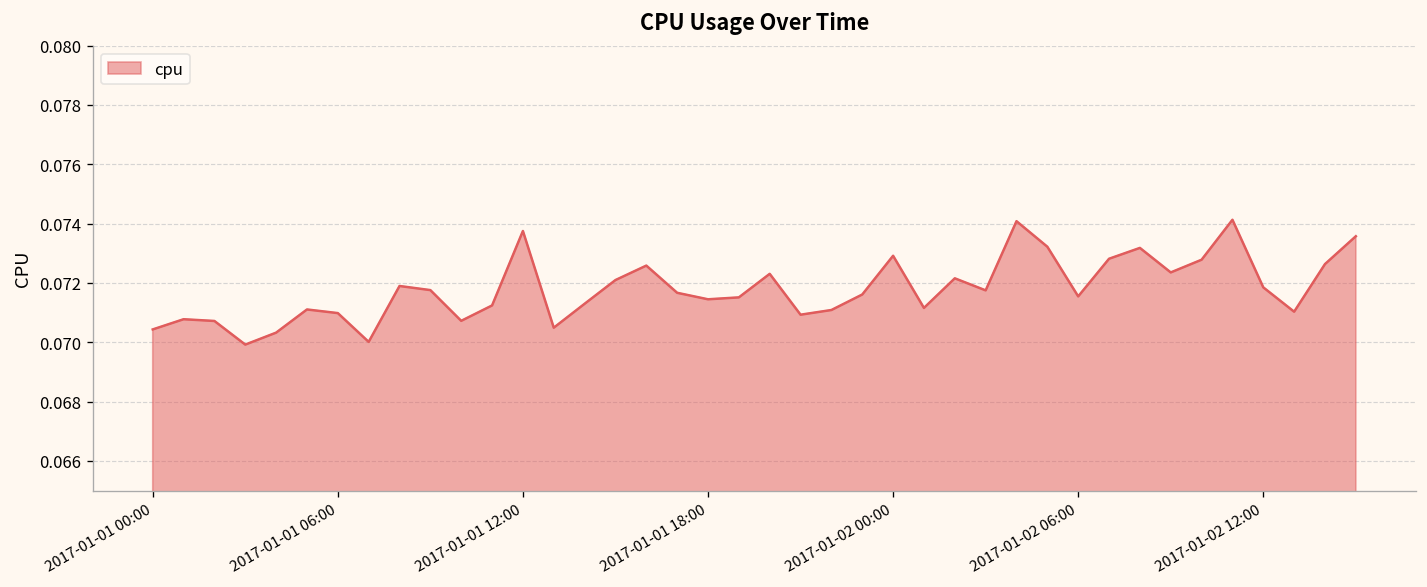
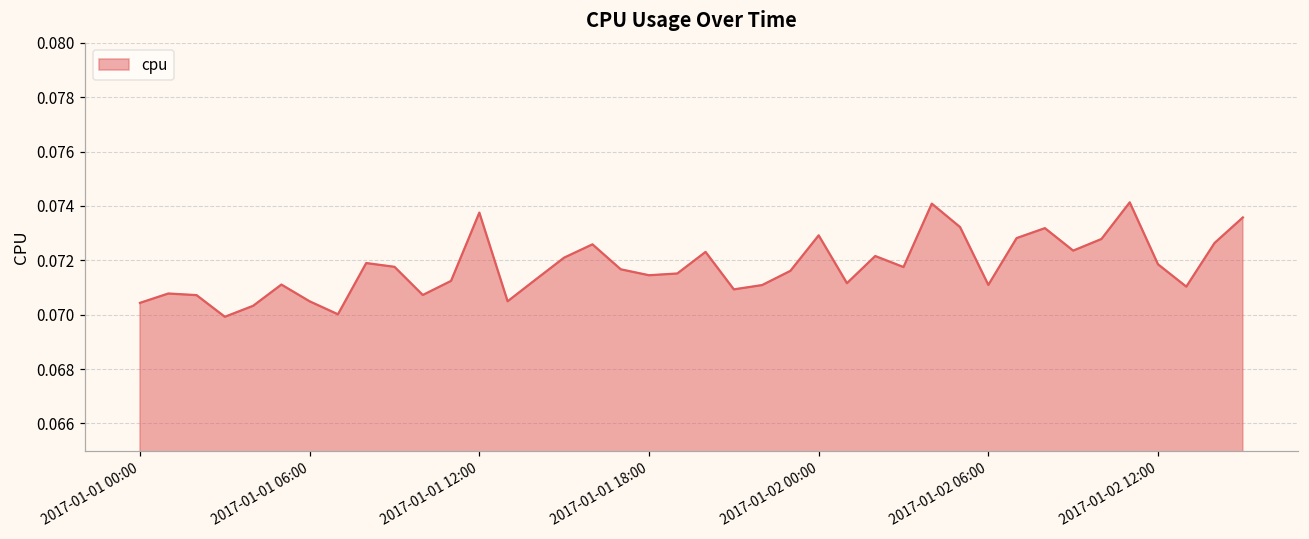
2017-01-01 06:00: 0.0710 -> 0.0705
2017-01-02 06:00: 0.0715 -> 0.0711
